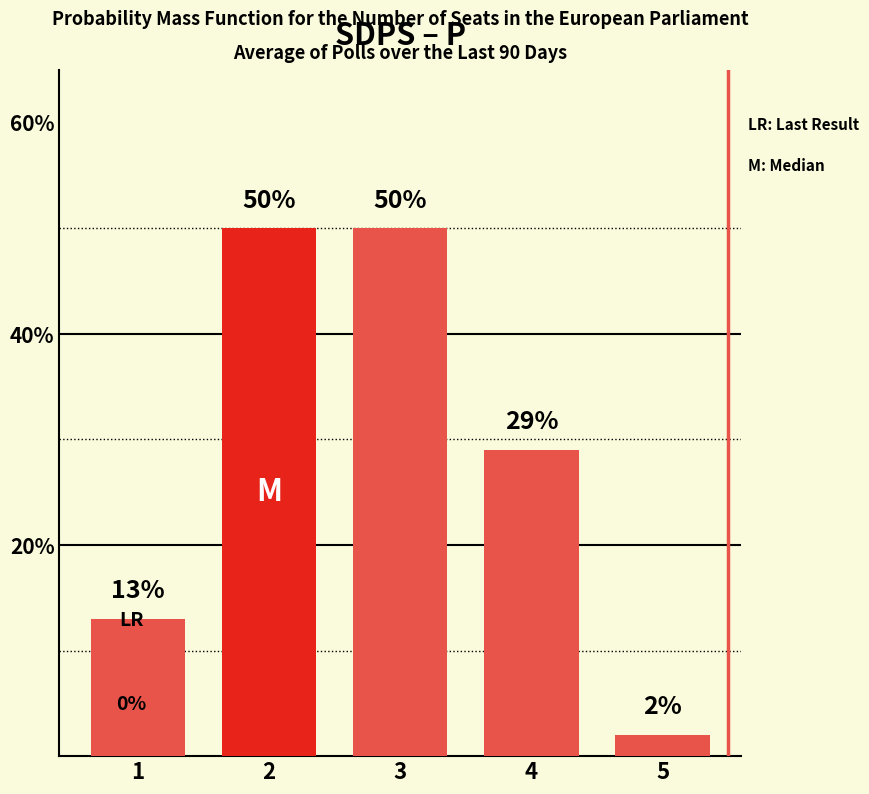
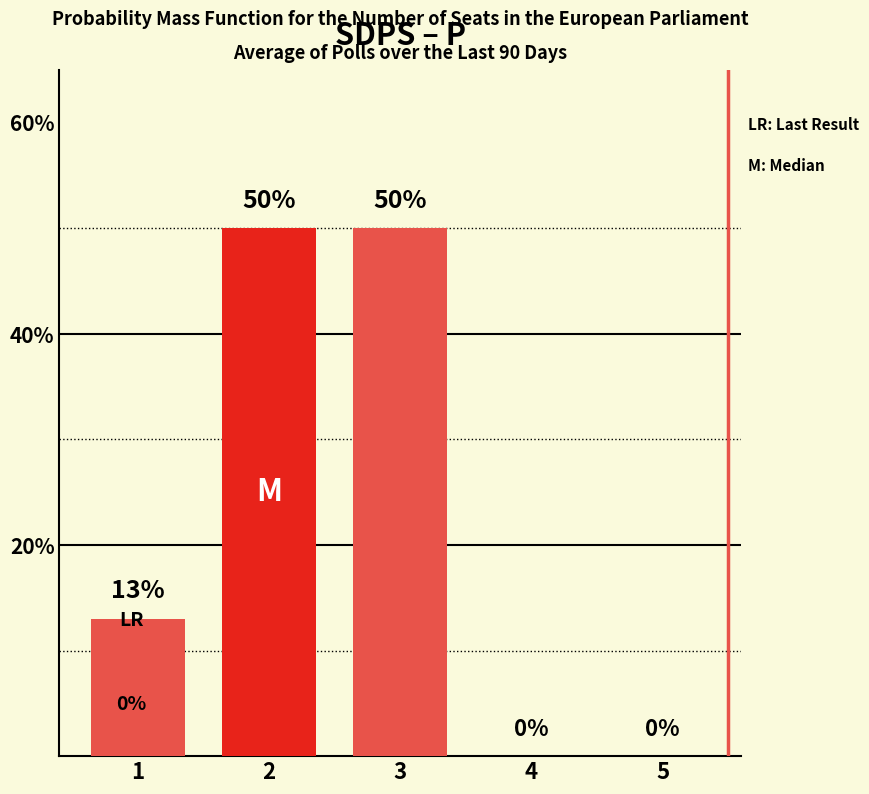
4: 29% -> 0%
5: 2% -> 0%
